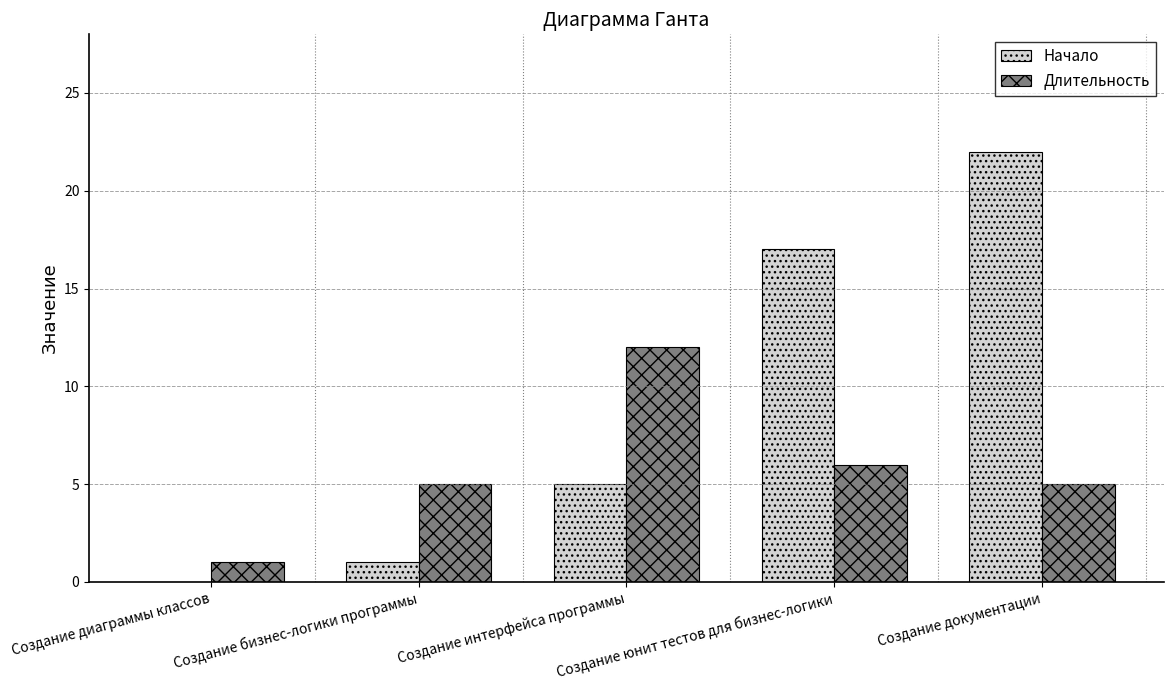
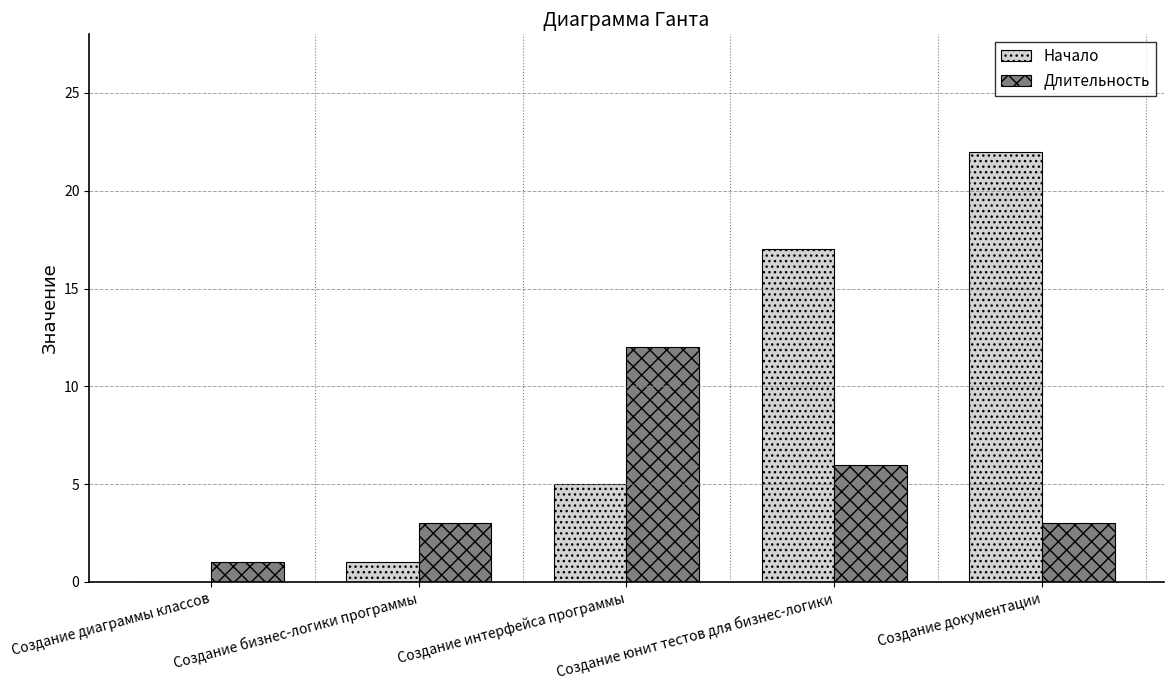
Длительность, Создание бизнес-логики программы: 5 -> 3
Длительность, Создание документации: 5 -> 3
